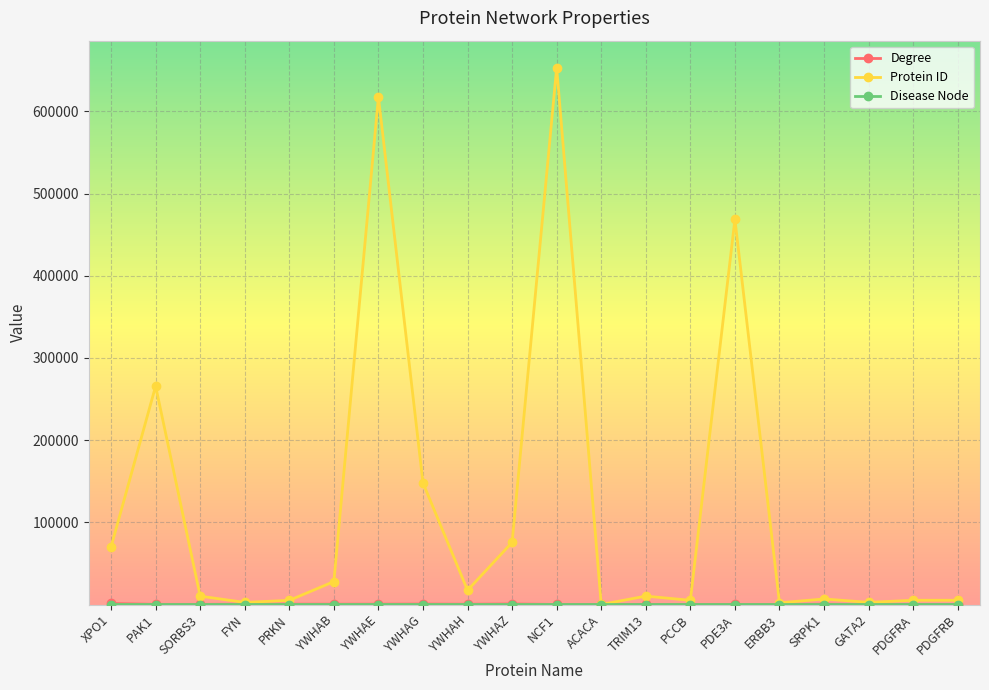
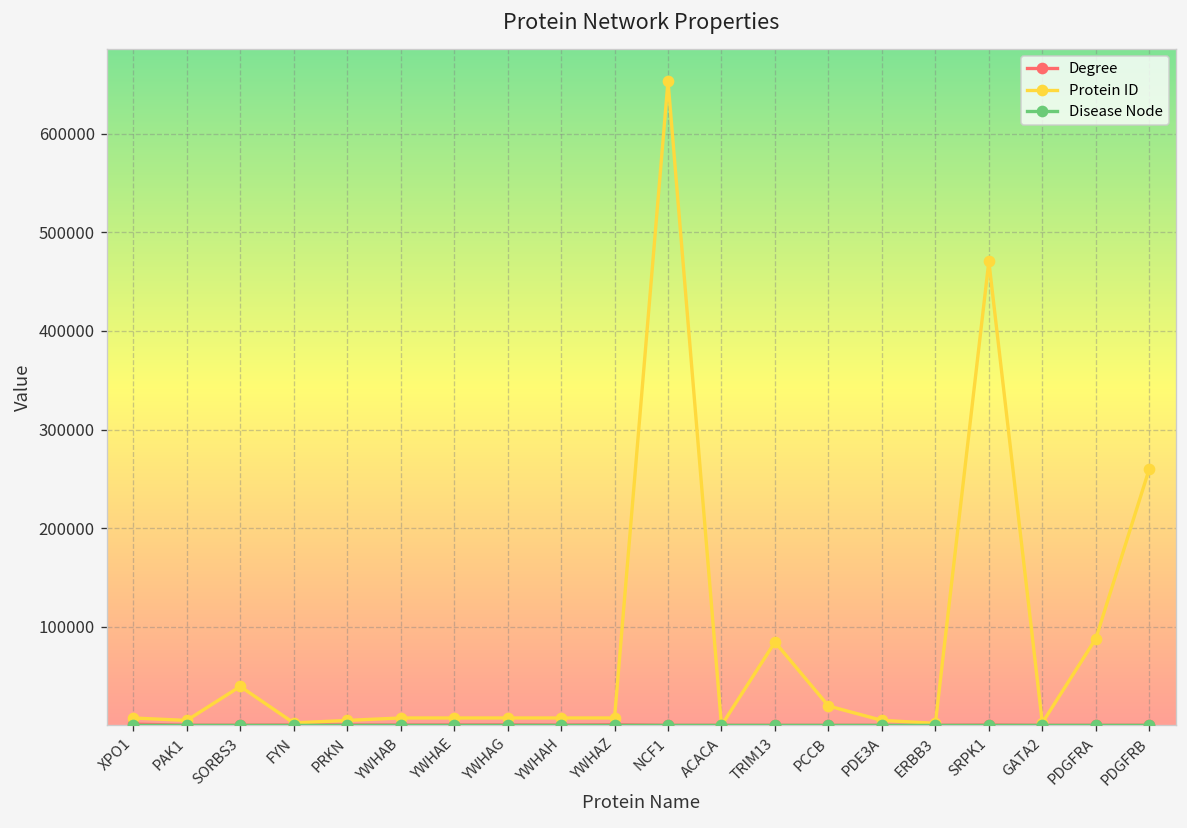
Protein ID, XPO1: 70000 -> 10000
Protein ID, PAK1: 270000 -> 10000
Protein ID, SORBS3: 10000 -> 40000
Protein ID, YWHAB: 30000 -> 10000
Protein ID, YWHAE: 620000 -> 10000
Protein ID, YWHAG: 150000 -> 10000
Protein ID, YWHAH: 20000 -> 10000
Protein ID, YWHAZ: 80000 -> 10000
Protein ID, TRIM13: 10000 -> 80000
Protein ID, PCCB: 10000 -> 20000
Protein ID, PDE3A: 470000 -> 10000
Protein ID, SRPK1: 10000 -> 470000
Protein ID, PDGFRA: 10000 -> 90000
Protein ID, PDGFRB: 10000 -> 260000
